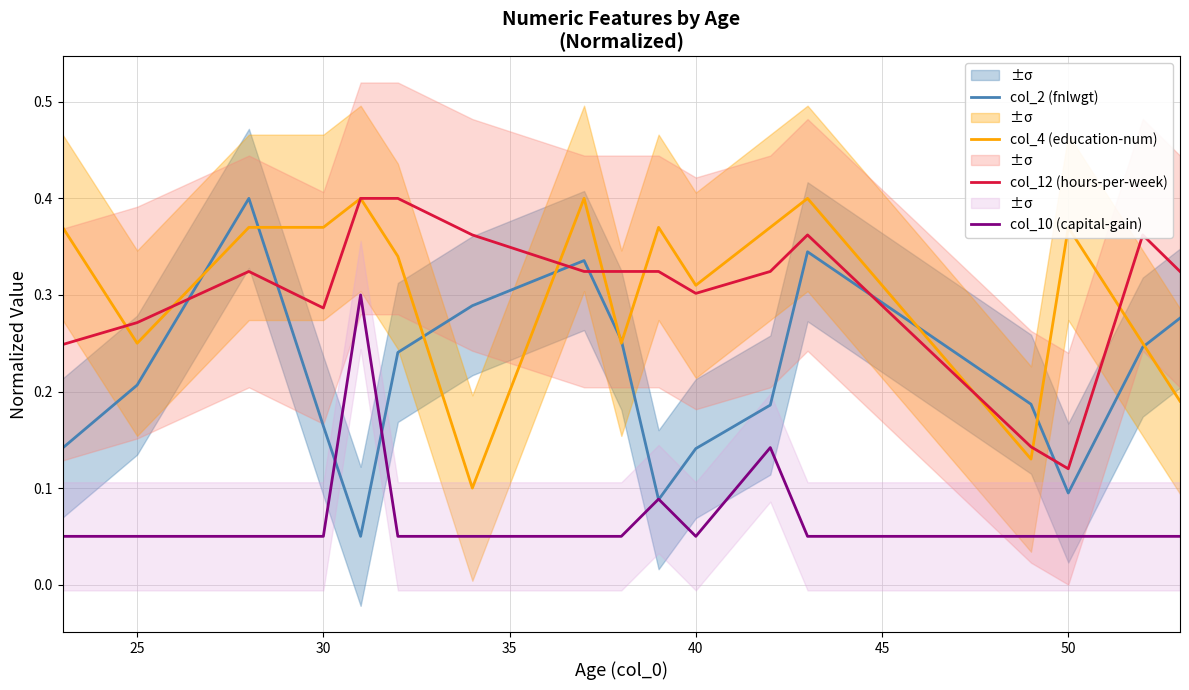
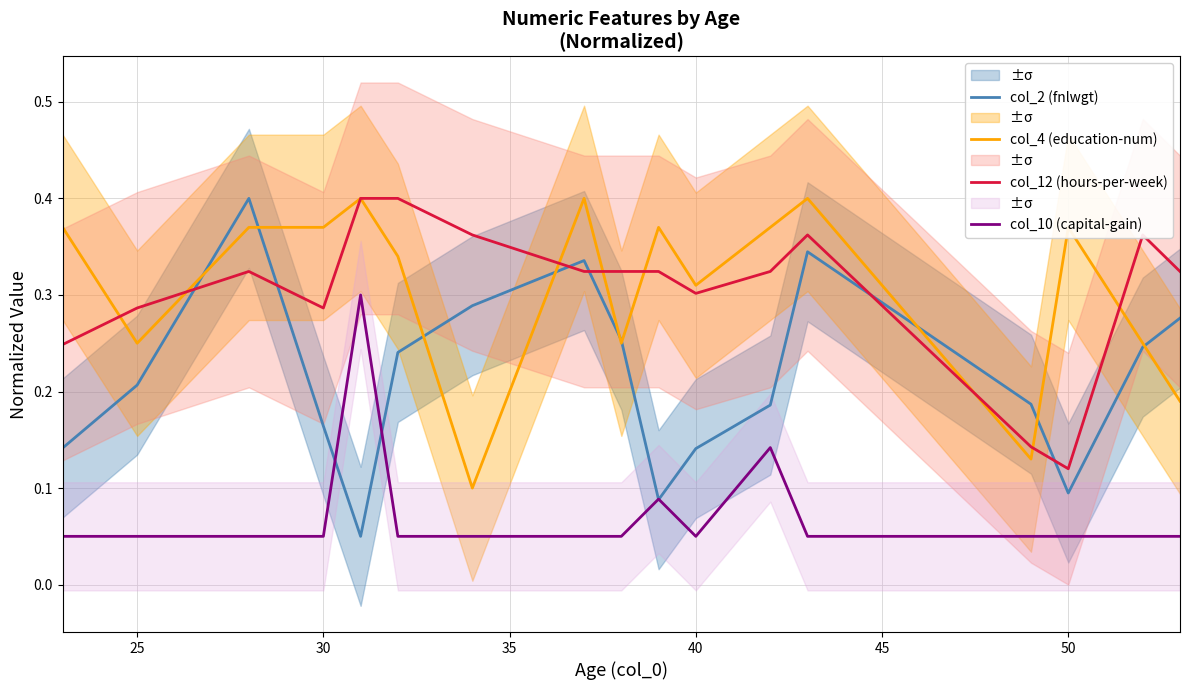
col_12 (hours-per-week), 25: 0.27 -> 0.29
